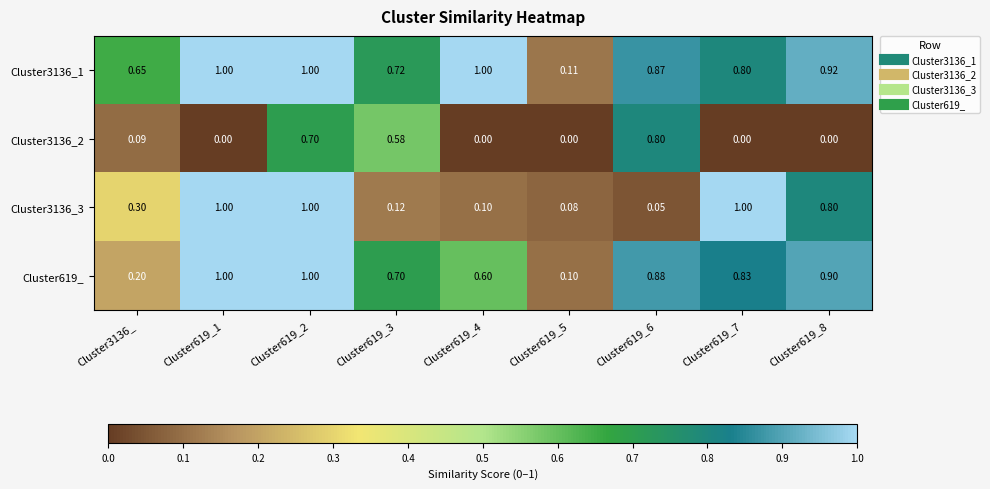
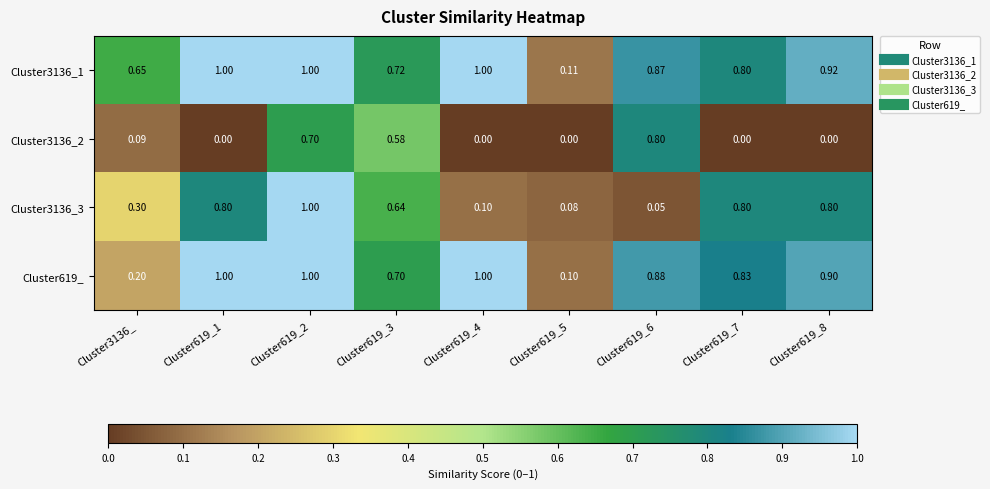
Cluster3136_3, Cluster619_1: 1.00 -> 0.80
Cluster3136_3, Cluster619_3: 0.12 -> 0.64
Cluster3136_3, Cluster619_7: 1.00 -> 0.80
Cluster619_, Cluster619_4: 0.60 -> 1.00
